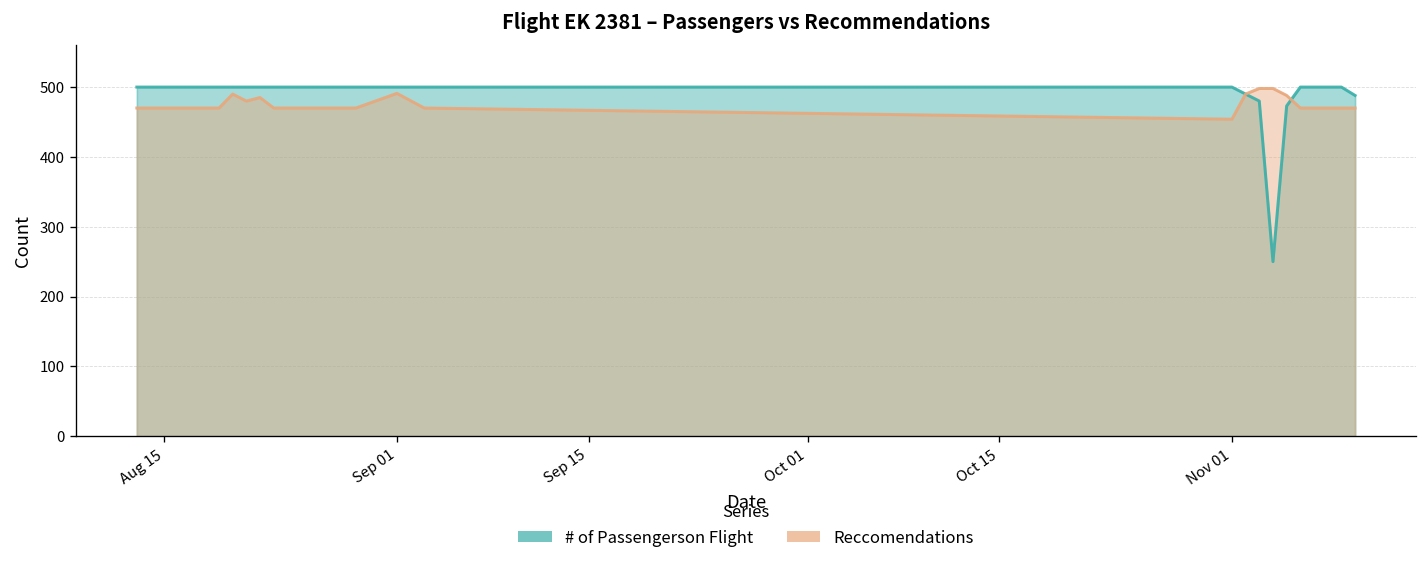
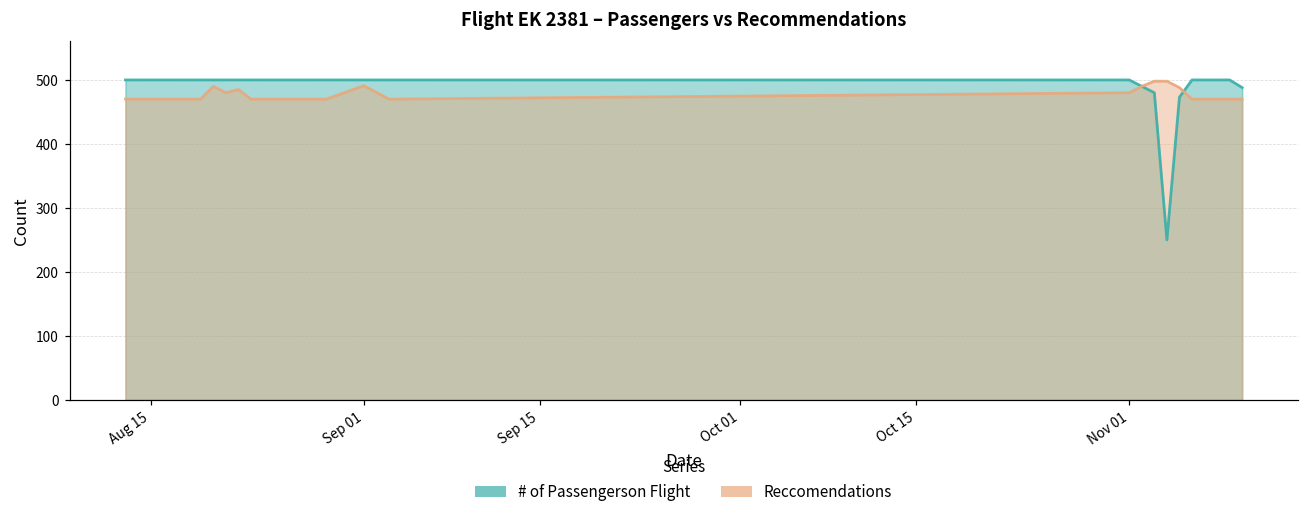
Reccomendations, Nov 01: 450 -> 480
